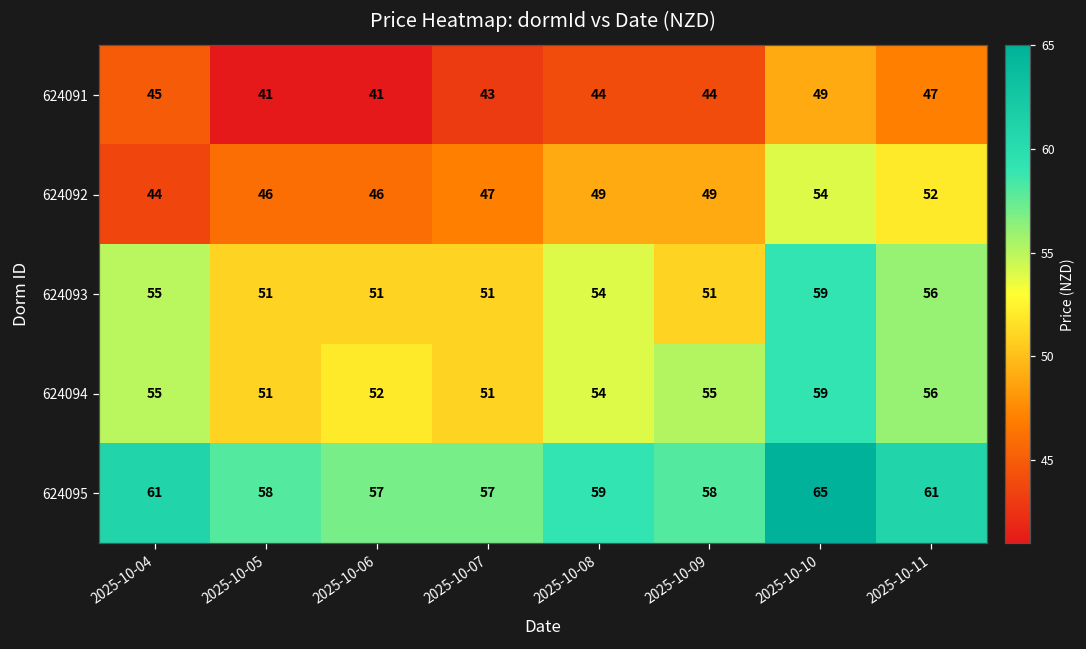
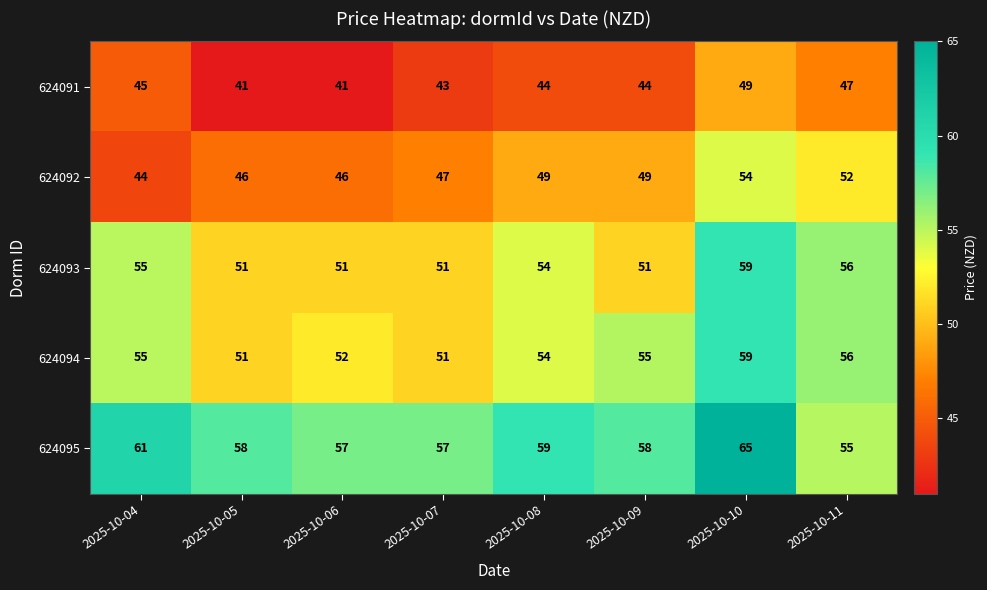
624095, 2025-10-11: 61 -> 55
